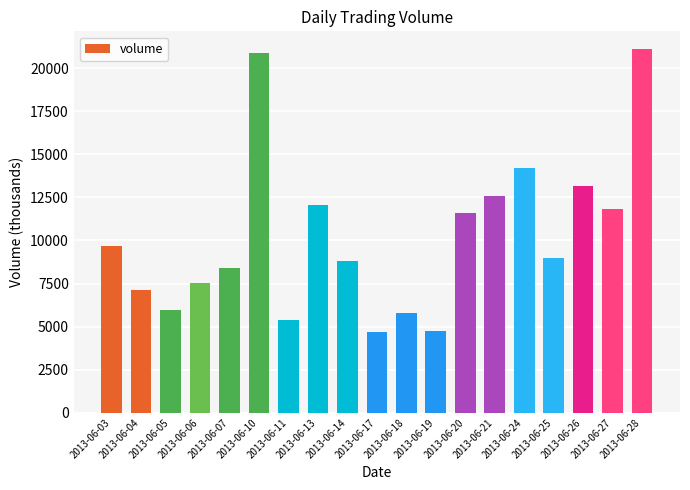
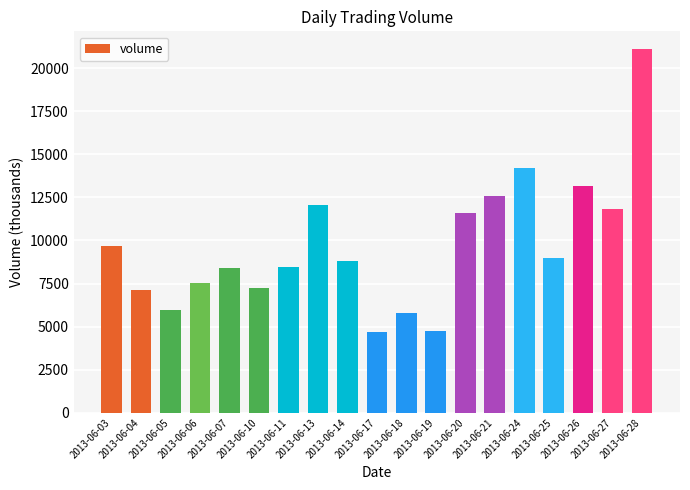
2013-06-10: 20900 -> 7300
2013-06-11: 5400 -> 8500
